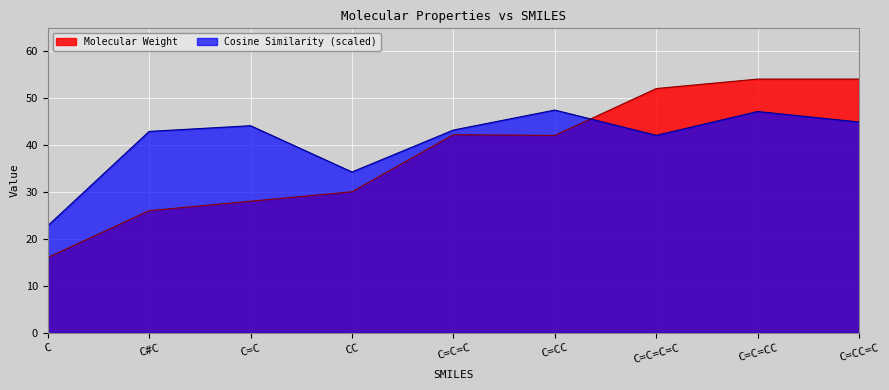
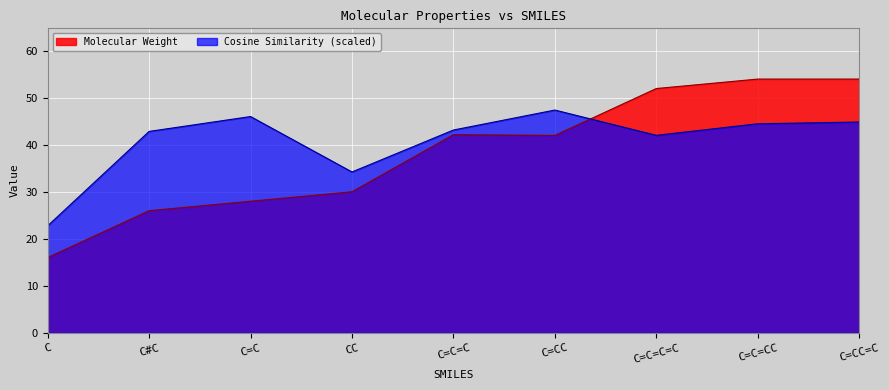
Cosine Similarity (scaled), C=C: 44 -> 46
Cosine Similarity (scaled), C=C=CC: 47 -> 45
